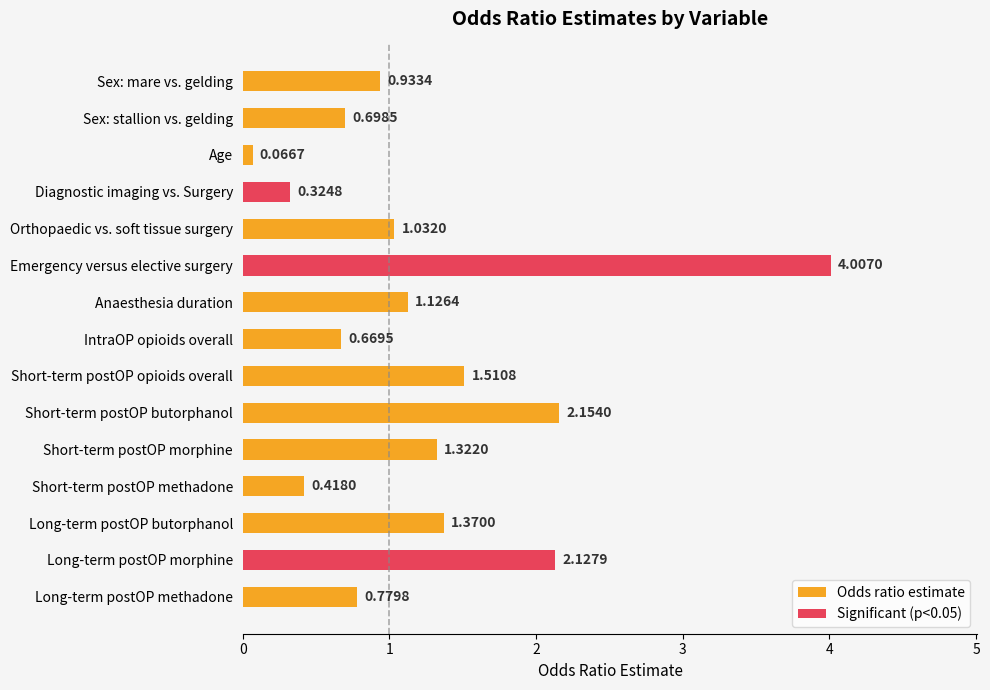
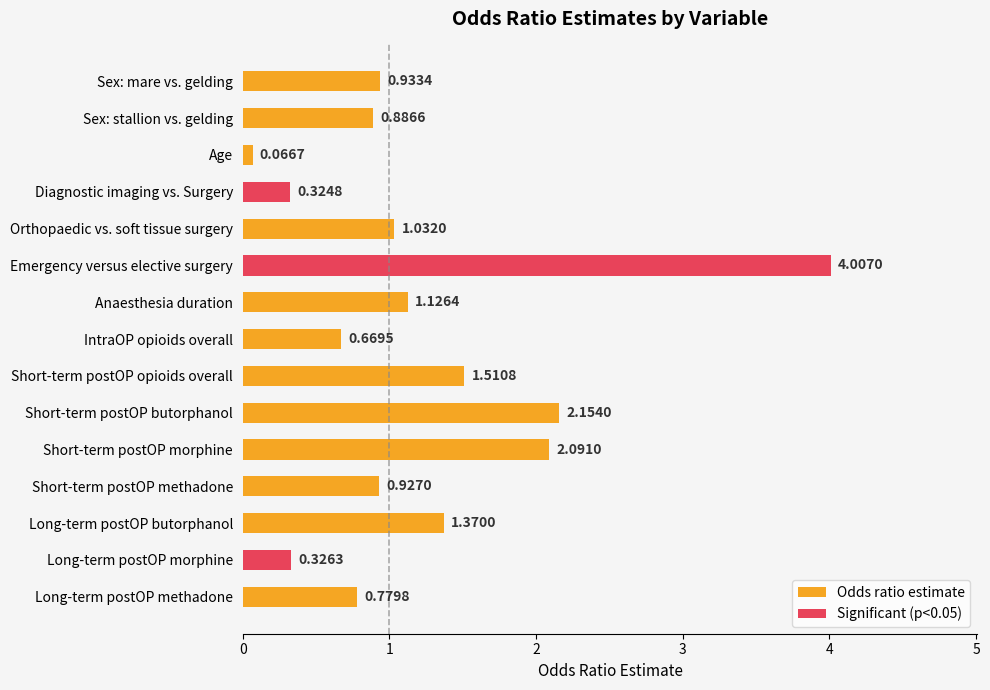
Odds ratio estimate, Sex: stallion vs. gelding: 0.6985 -> 0.8866
Odds ratio estimate, Short-term postOP morphine: 1.3220 -> 2.0910
Odds ratio estimate, Short-term postOP methadone: 0.4180 -> 0.9270
Significant (p<0.05), Long-term postOP morphine: 2.1279 -> 0.3263
